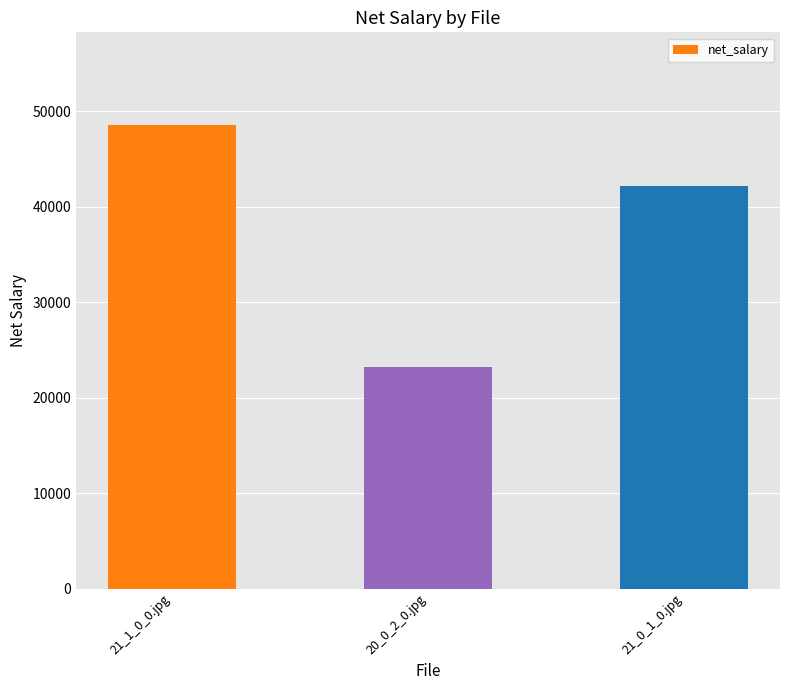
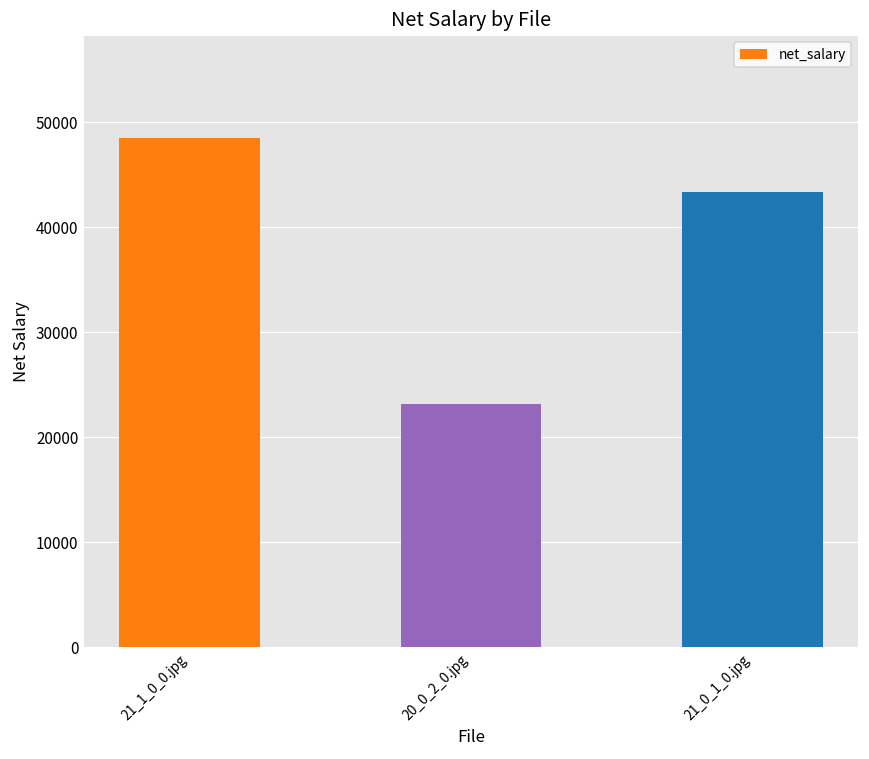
21_0_1_0.jpg: 42000 -> 43000
